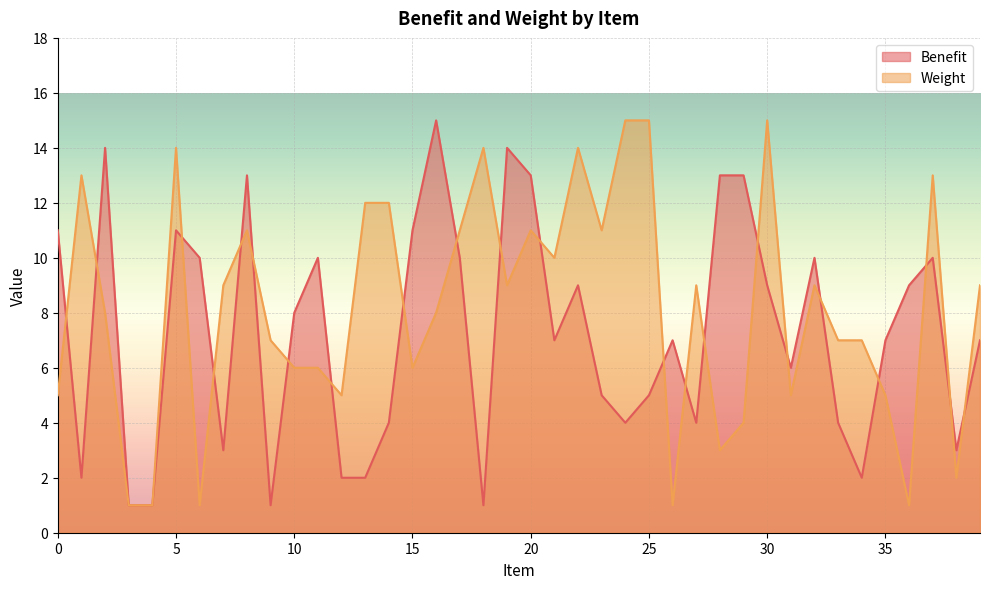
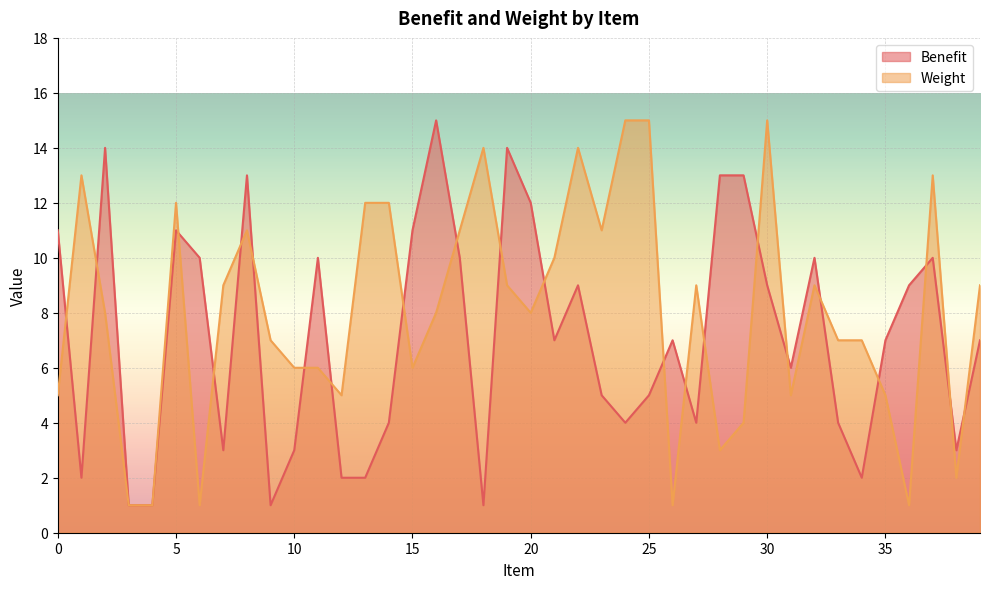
Weight, 5: 14 -> 12
Benefit, 10: 8 -> 3
Benefit, 20: 13 -> 12
Weight, 20: 11 -> 8
